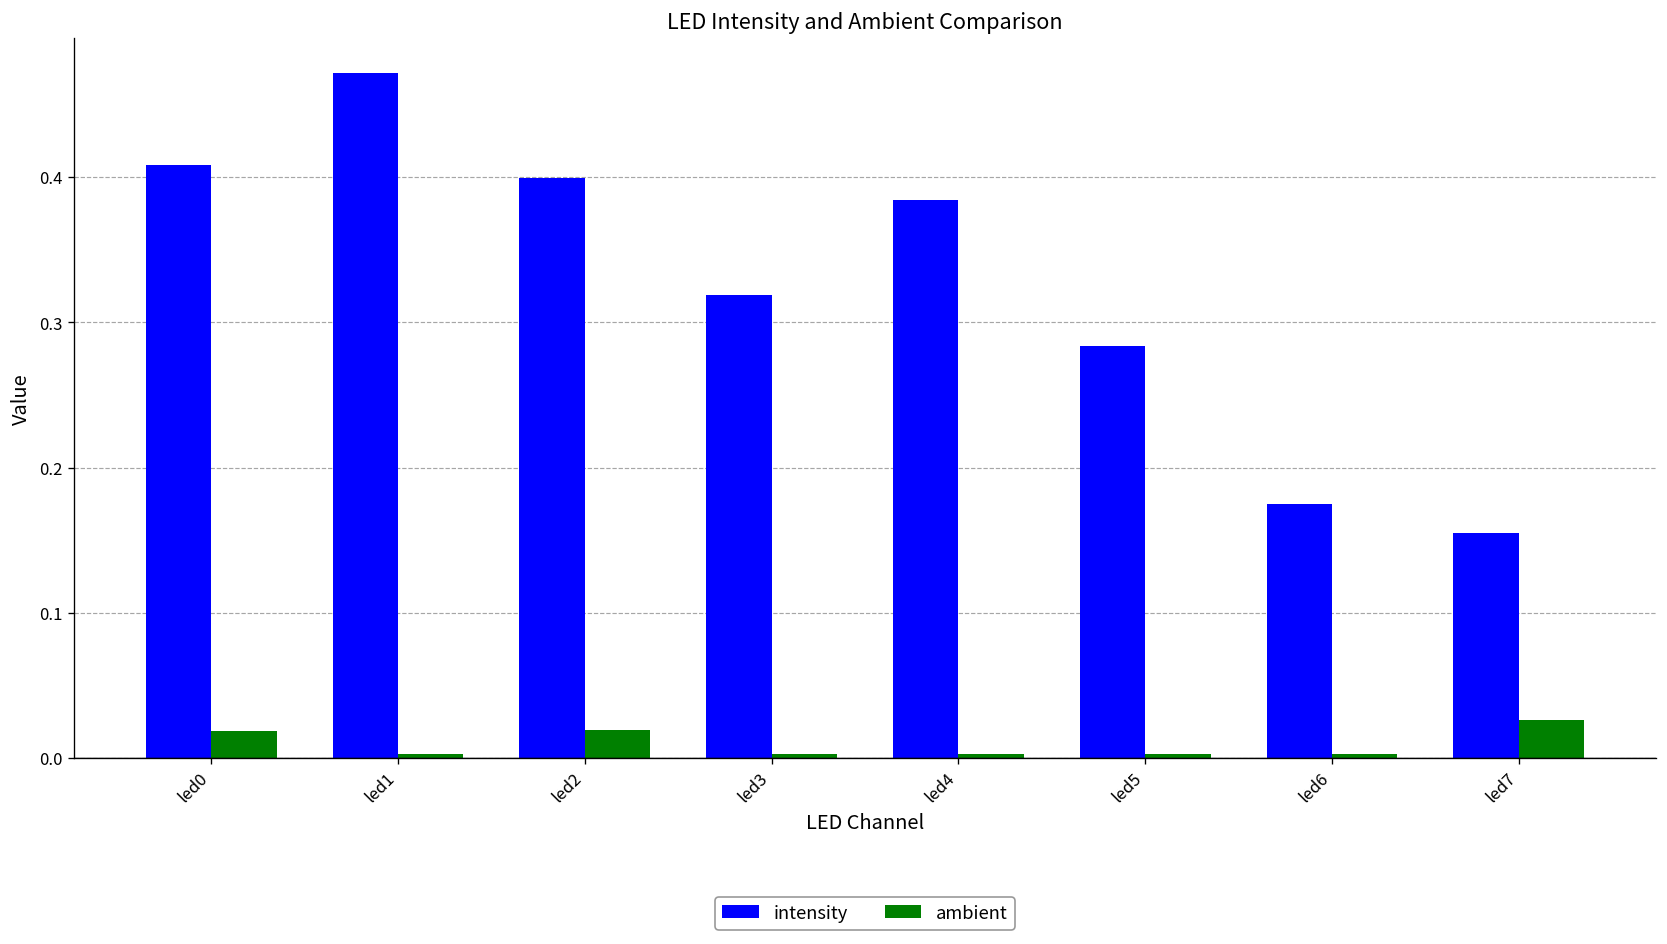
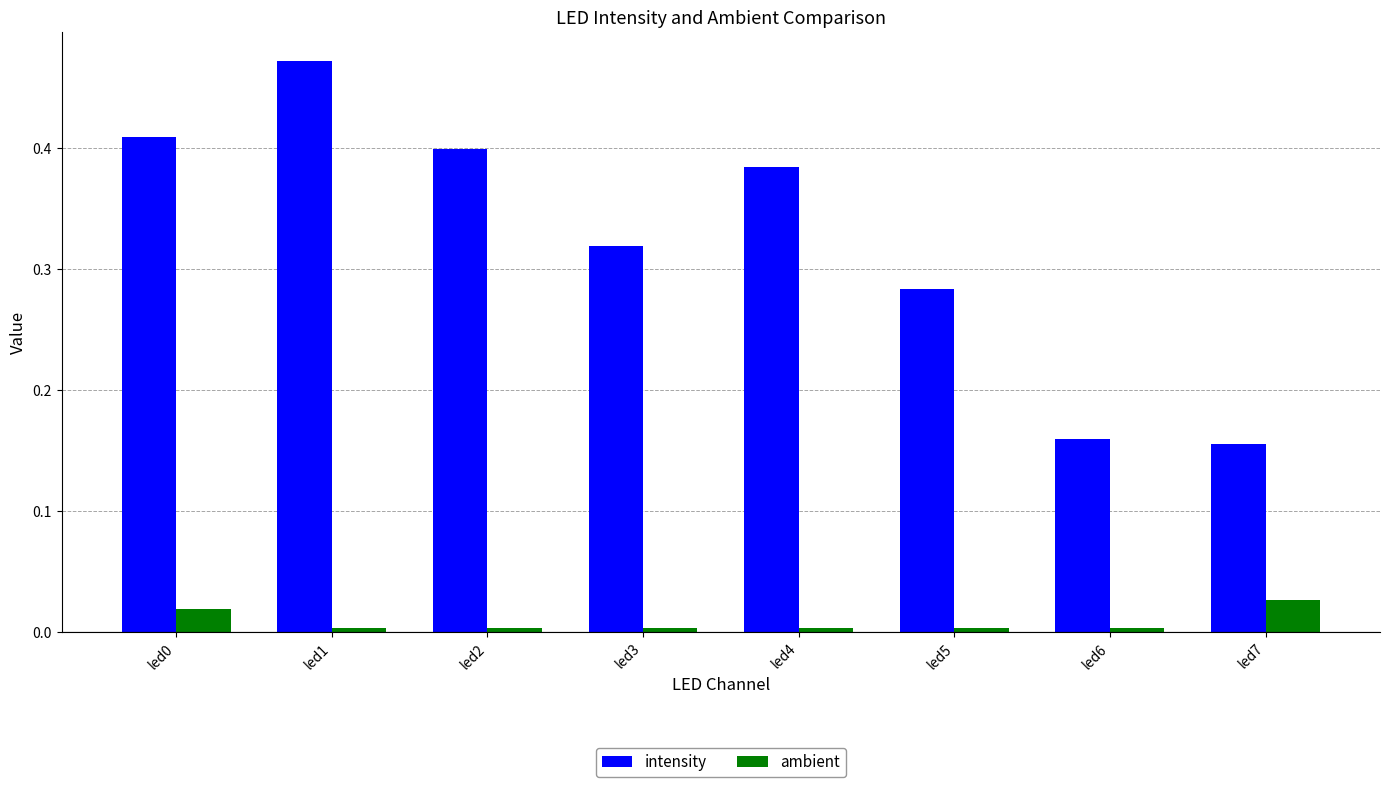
ambient, led2: 0.020 -> 0.003
intensity, led6: 0.175 -> 0.160
